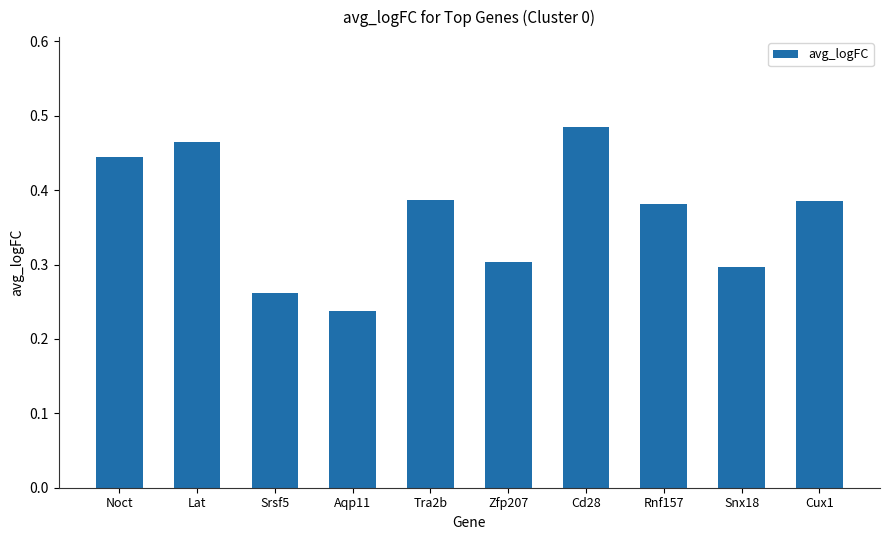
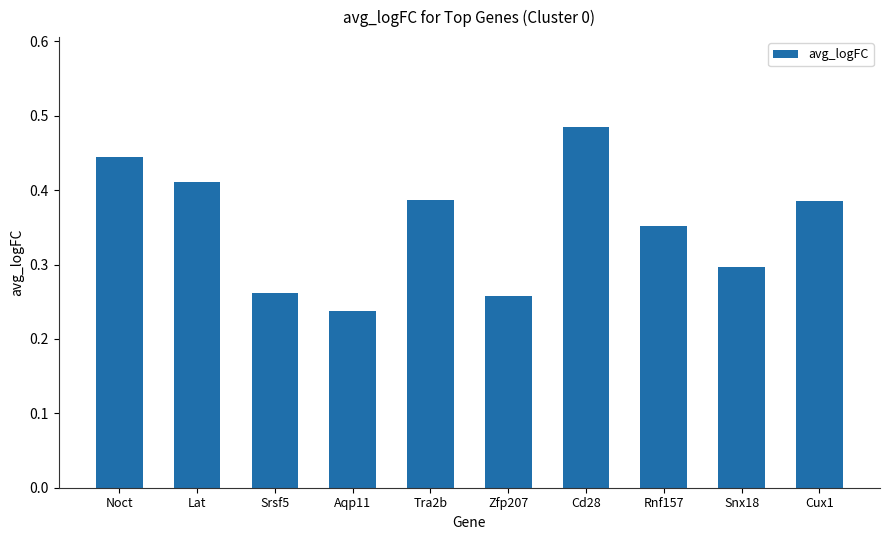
Lat: 0.46 -> 0.41
Zfp207: 0.30 -> 0.26
Rnf157: 0.38 -> 0.35
